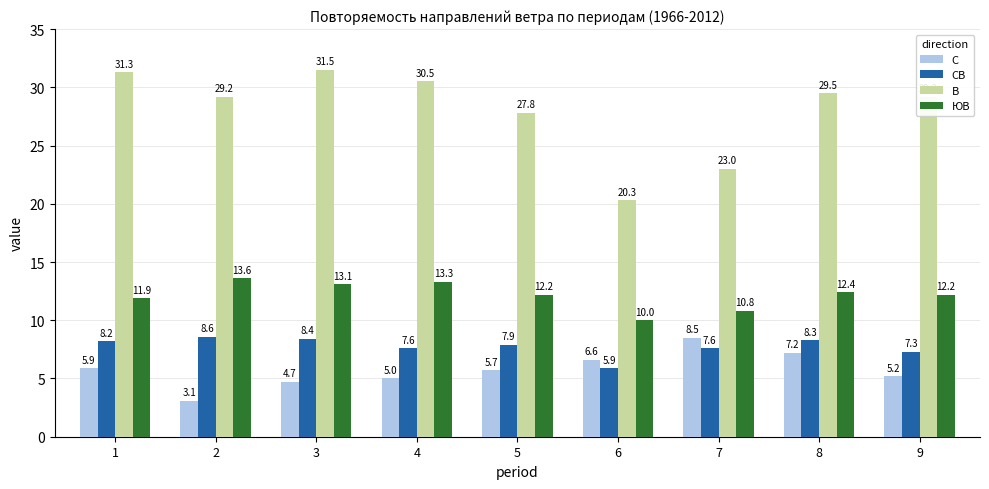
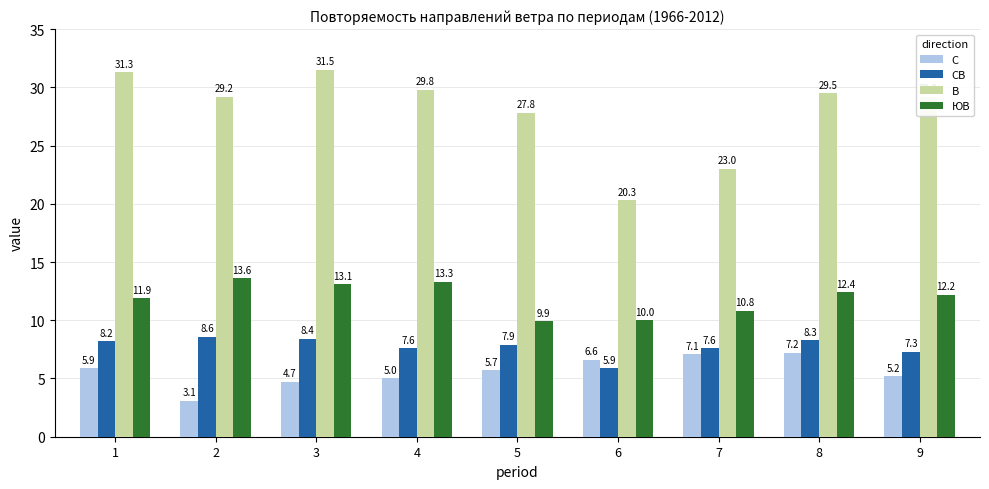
В, 4: 30.5 -> 29.8
ЮВ, 5: 12.2 -> 9.9
С, 7: 8.5 -> 7.1
